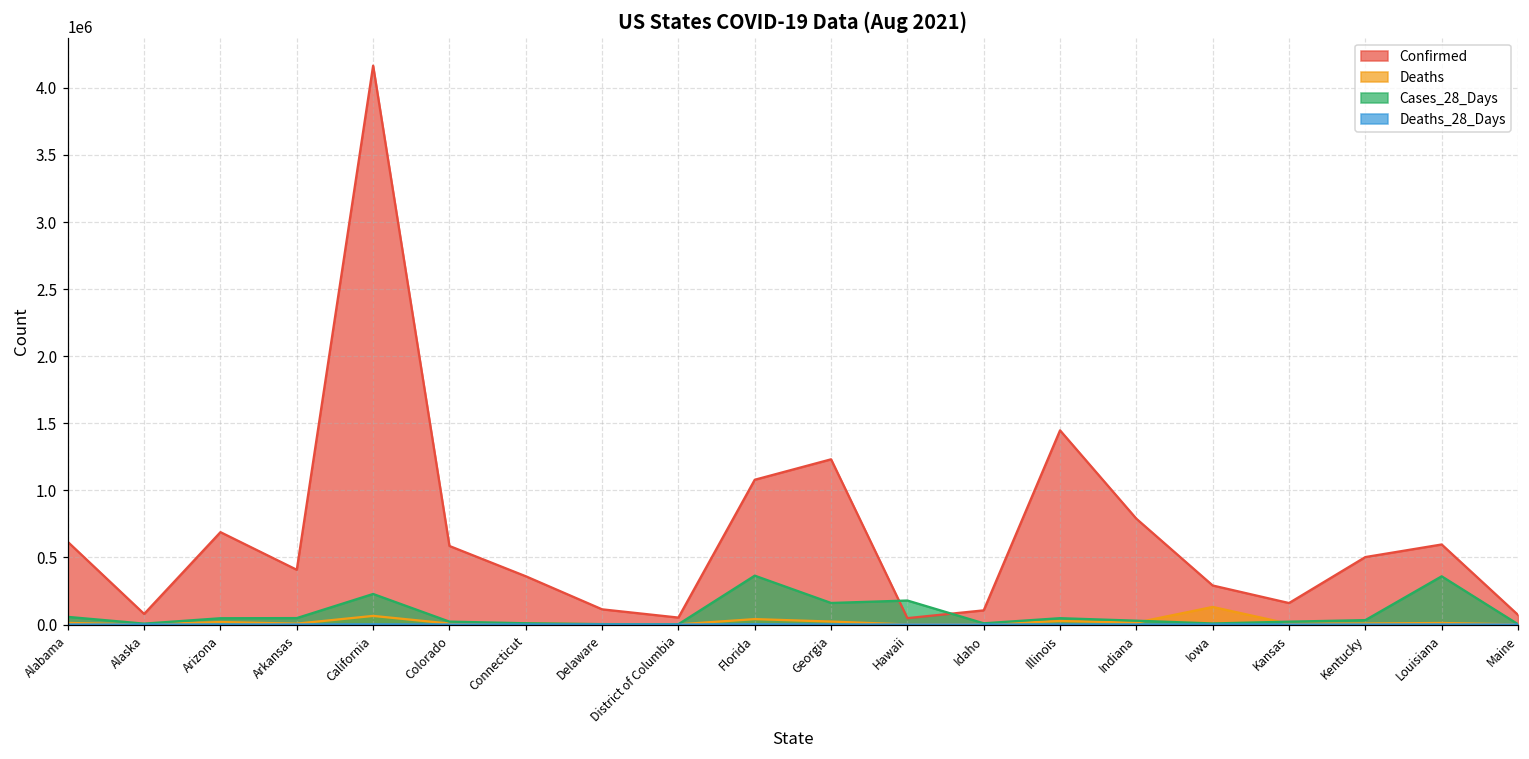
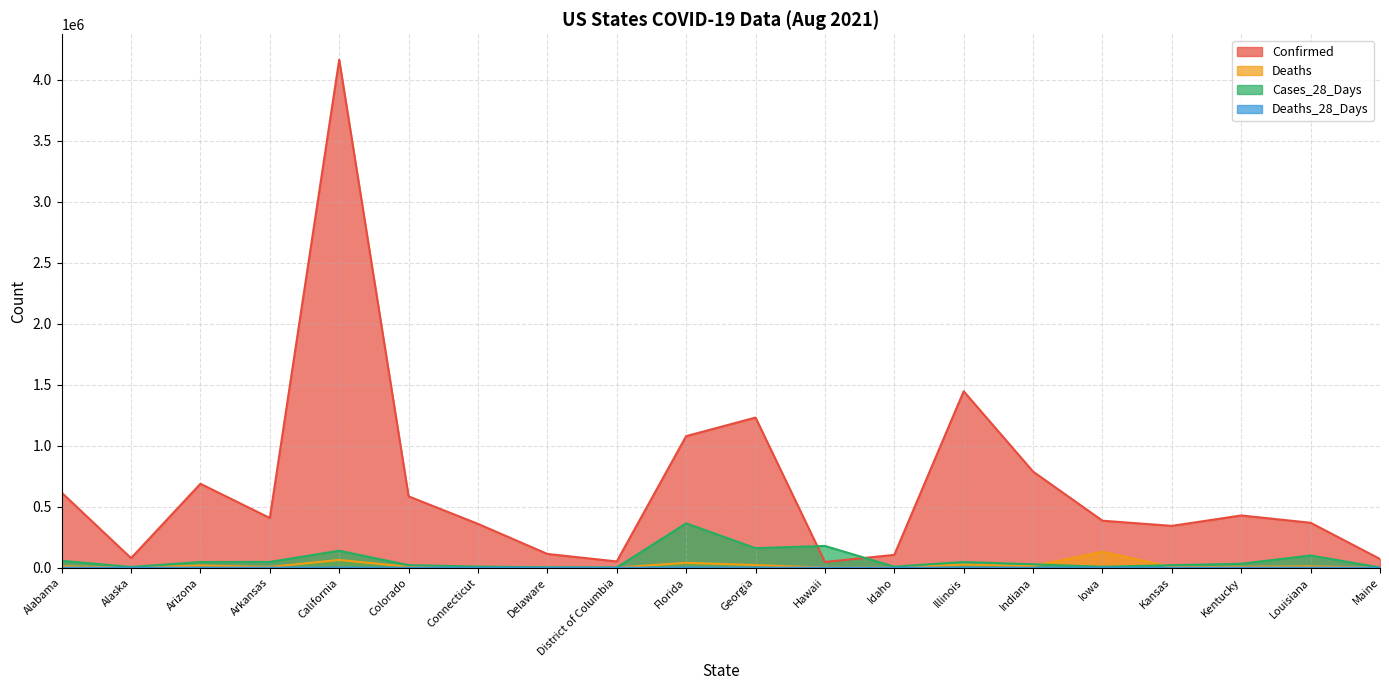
Cases_28_Days, California: 230000 -> 140000
Confirmed, Iowa: 290000 -> 390000
Confirmed, Kansas: 160000 -> 340000
Confirmed, Kentucky: 500000 -> 430000
Confirmed, Louisiana: 600000 -> 370000
Cases_28_Days, Louisiana: 360000 -> 100000
